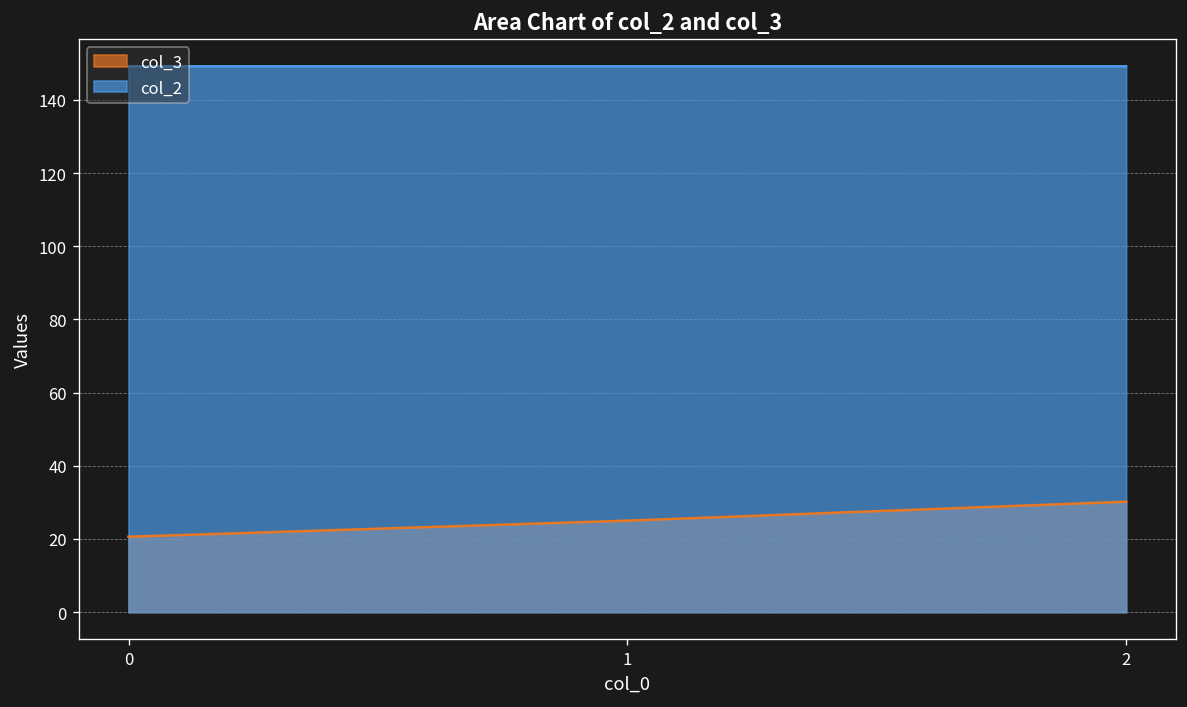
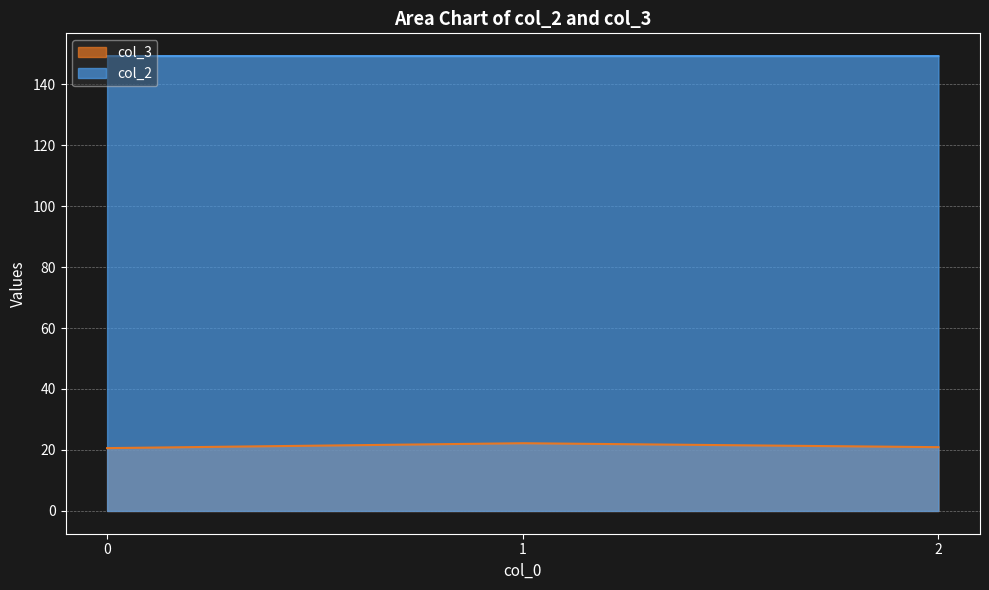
col_3, 1: 25 -> 22
col_3, 2: 30 -> 21
